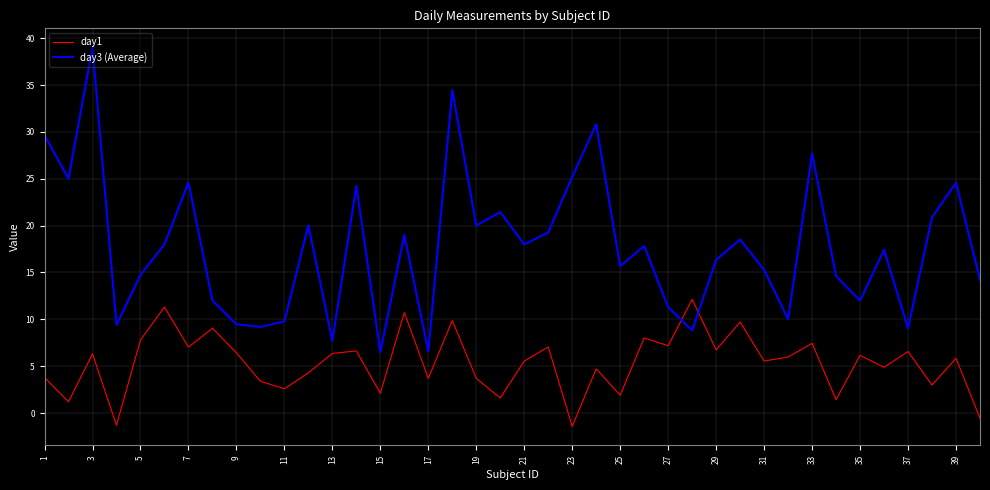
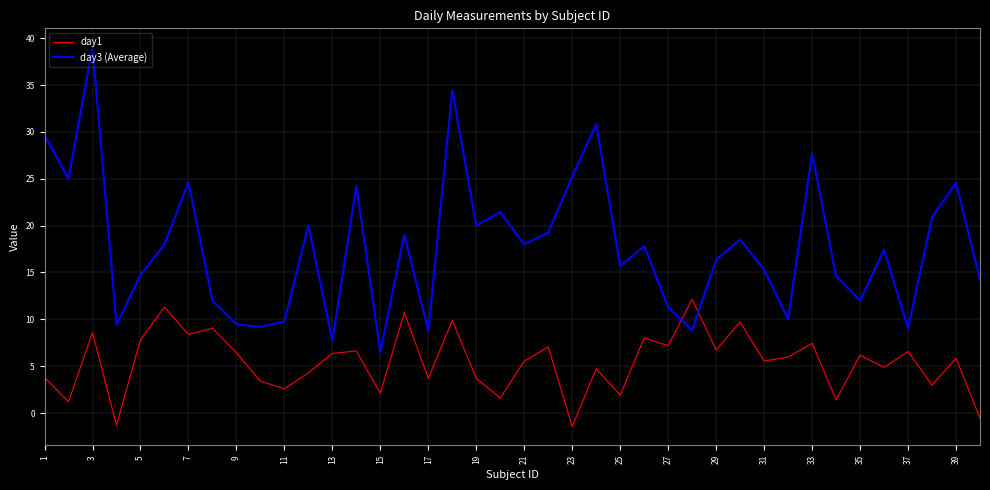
day1, 3: 6 -> 9
day1, 7: 7 -> 8
day3 (Average), 17: 7 -> 9
